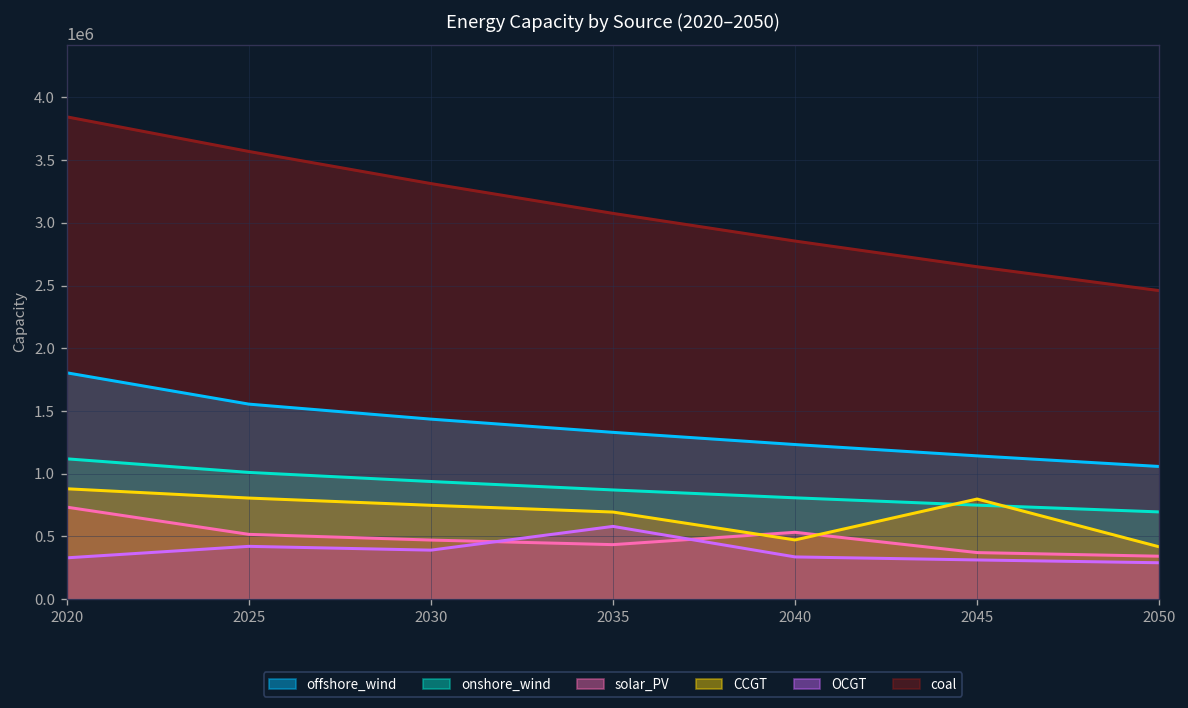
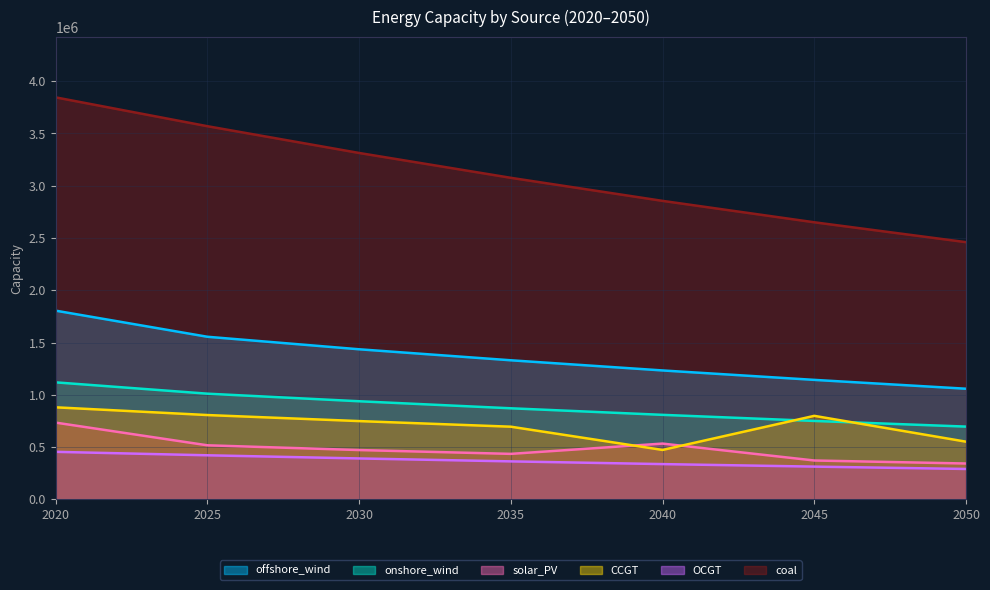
OCGT, 2020: 330000 -> 450000
OCGT, 2035: 580000 -> 360000
CCGT, 2050: 420000 -> 550000
